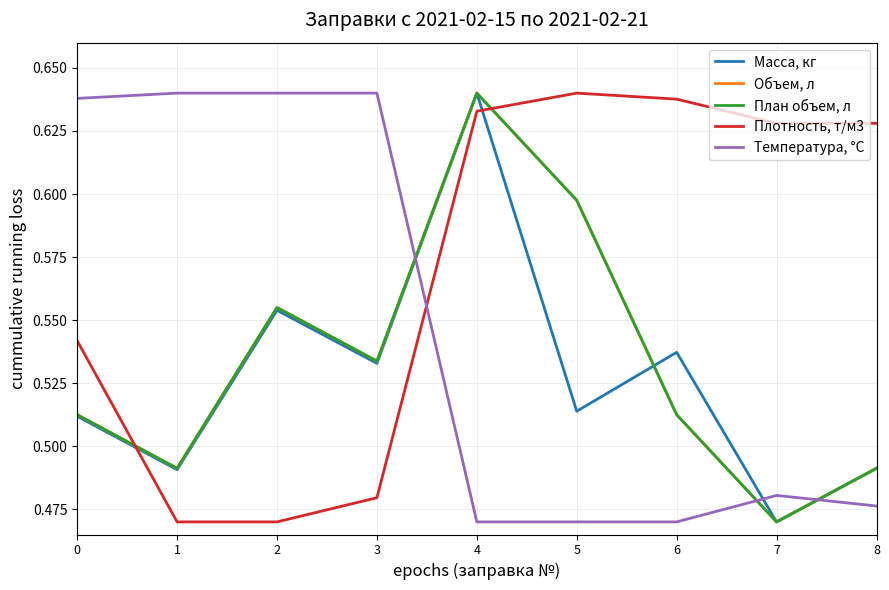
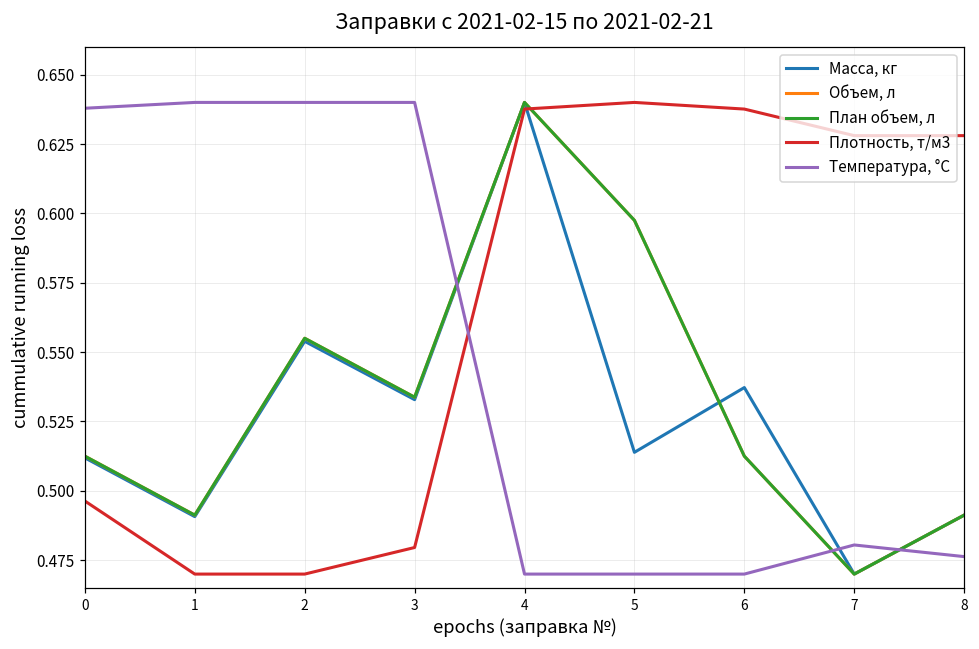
Плотность, т/м3, 0: 0.542 -> 0.496
Плотность, т/м3, 4: 0.633 -> 0.638
